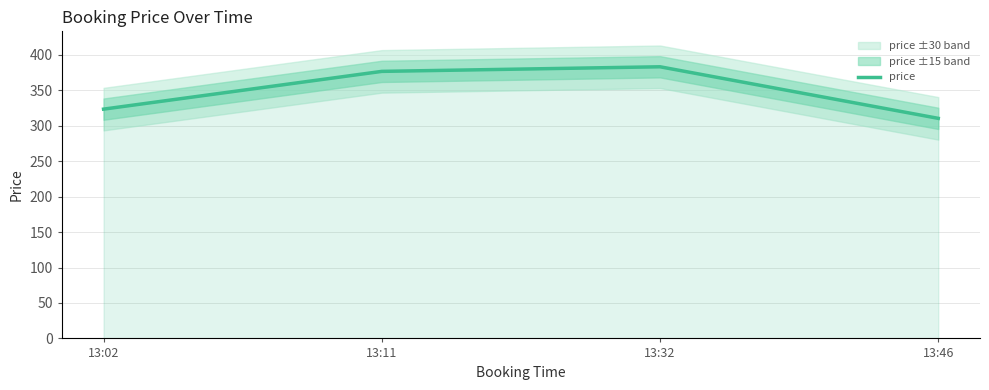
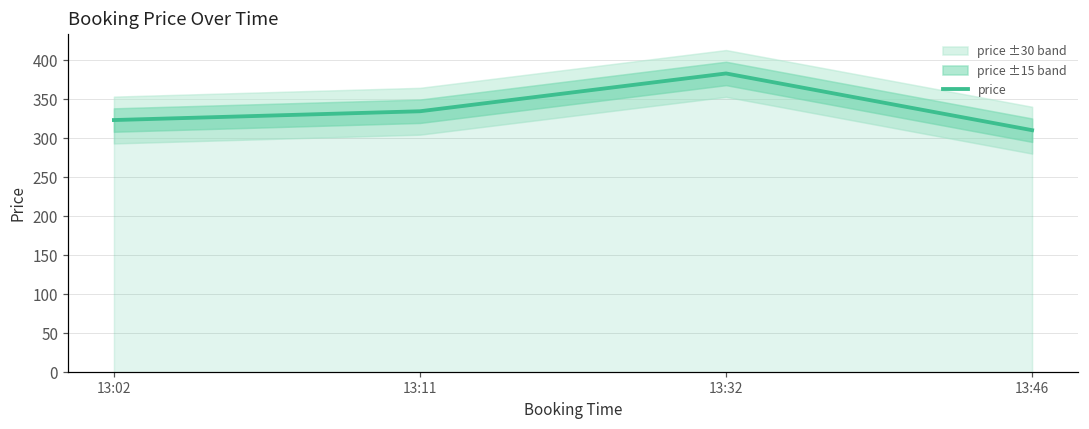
price, 13:11: 380 -> 330
